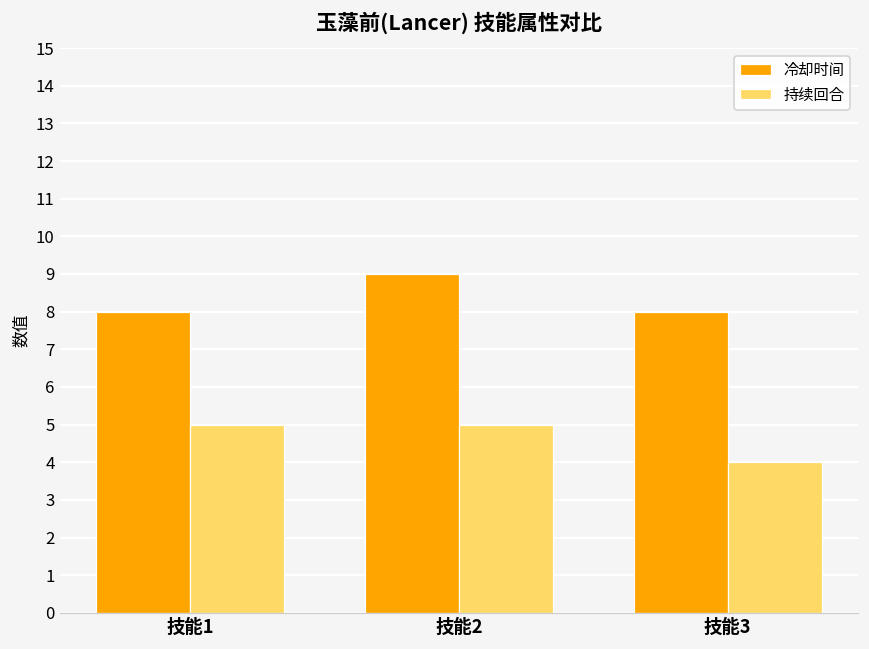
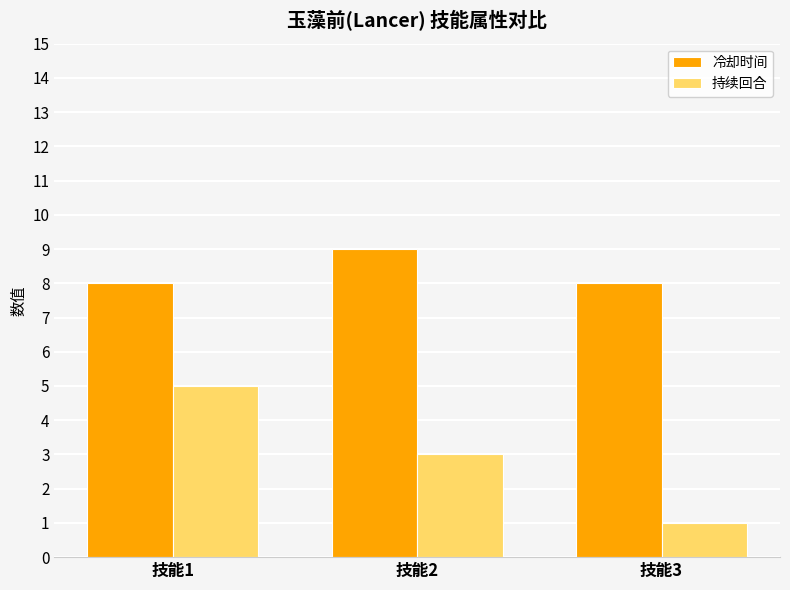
持续回合, 技能2: 5 -> 3
持续回合, 技能3: 4 -> 1
